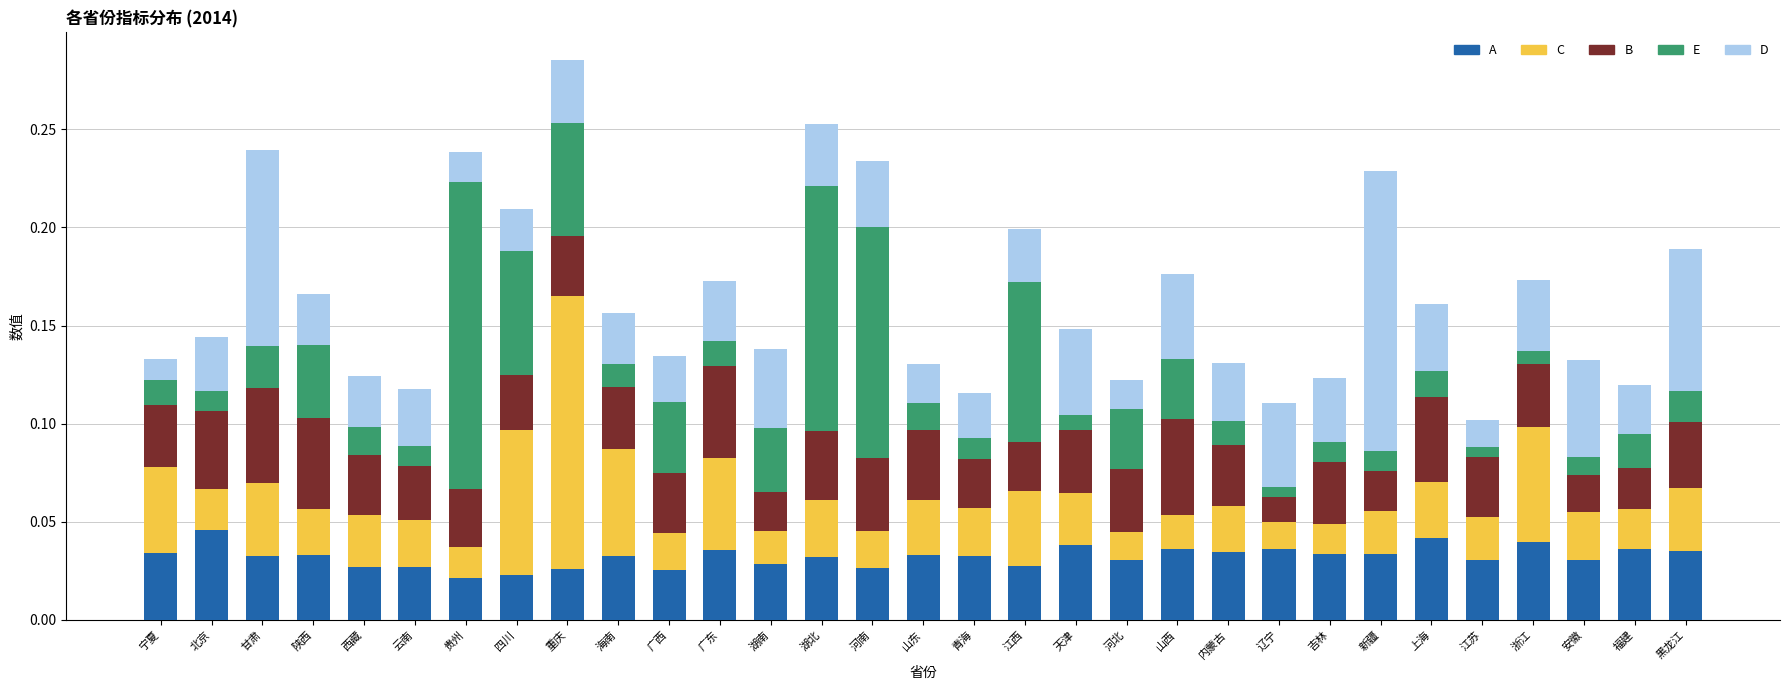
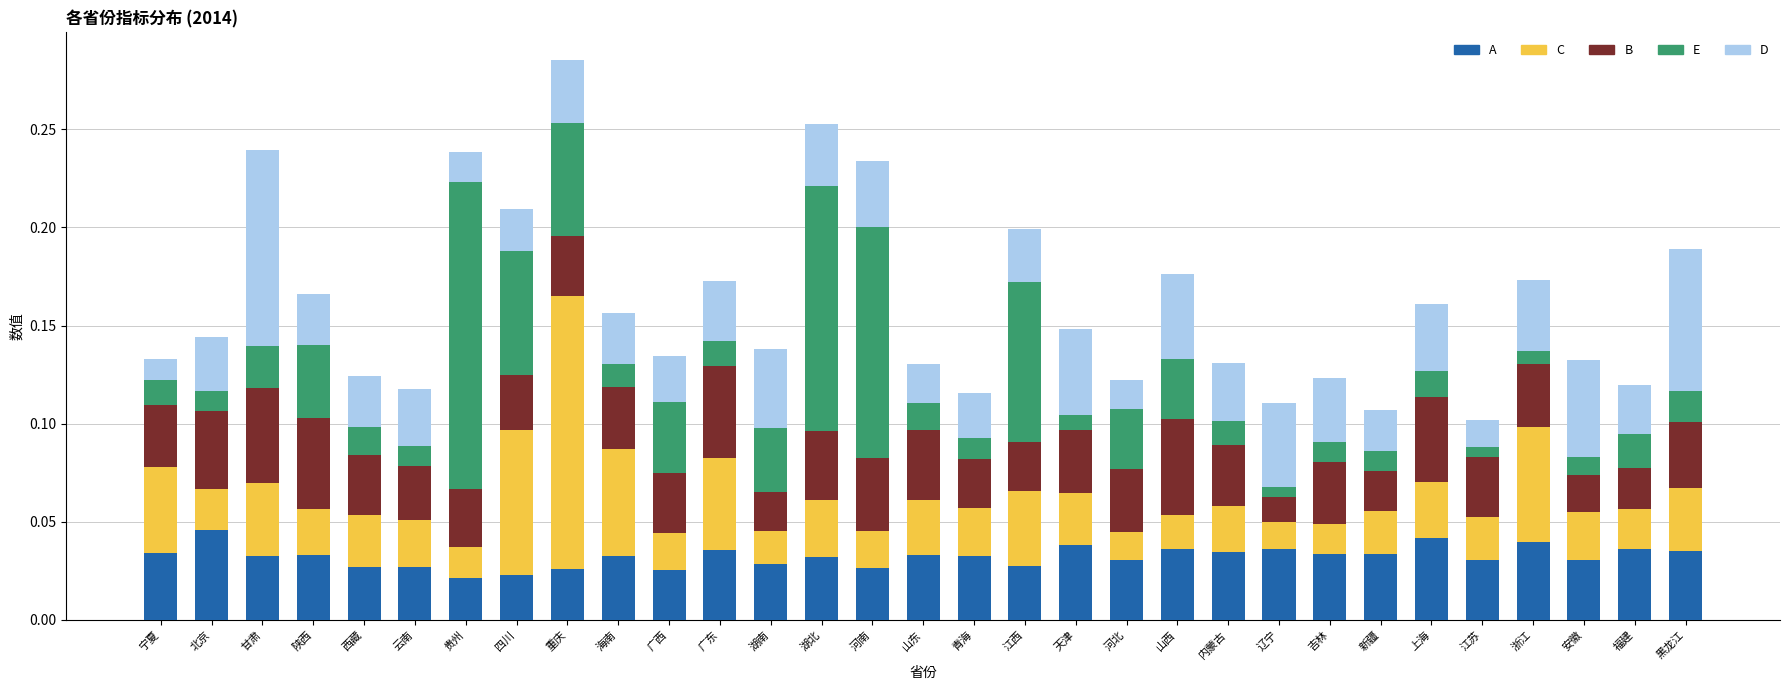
D, 新疆: 0.143 -> 0.021
